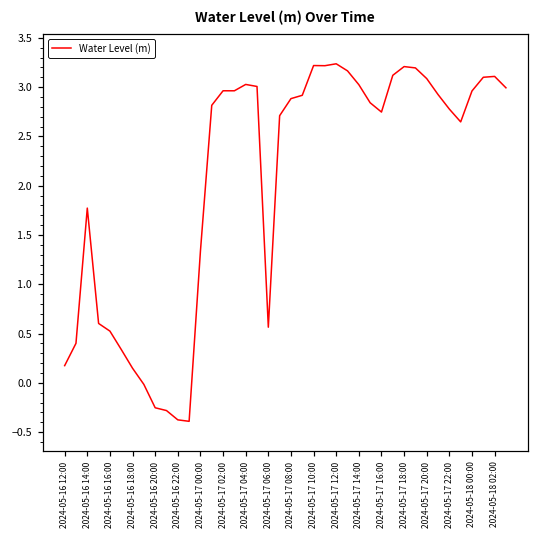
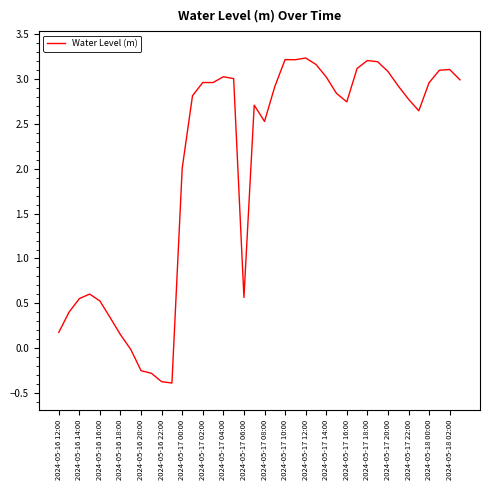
2024-05-16 14:00: 1.8 -> 0.6
2024-05-17 00:00: 1.3 -> 2.0
2024-05-17 08:00: 2.9 -> 2.5
